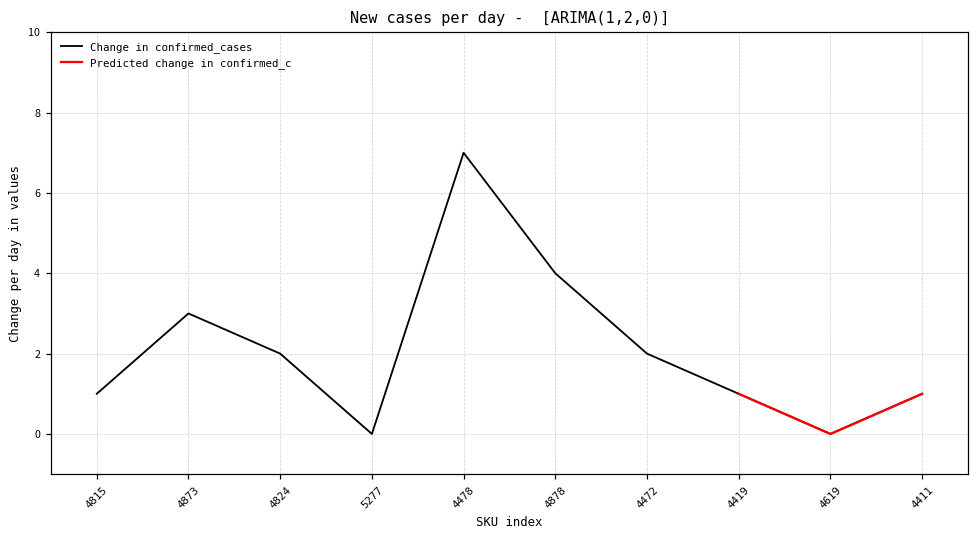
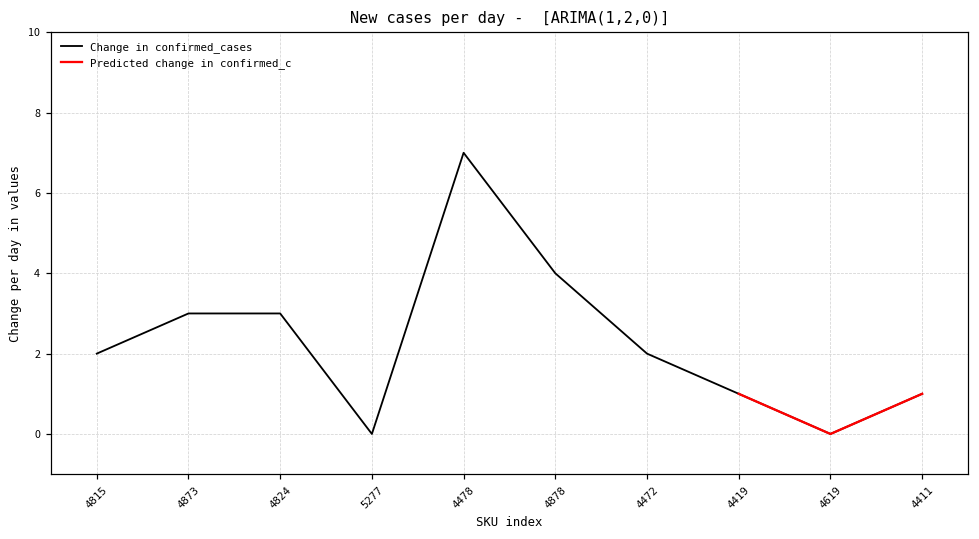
Change in confirmed_cases, 4815: 1 -> 2
Change in confirmed_cases, 4824: 2 -> 3
